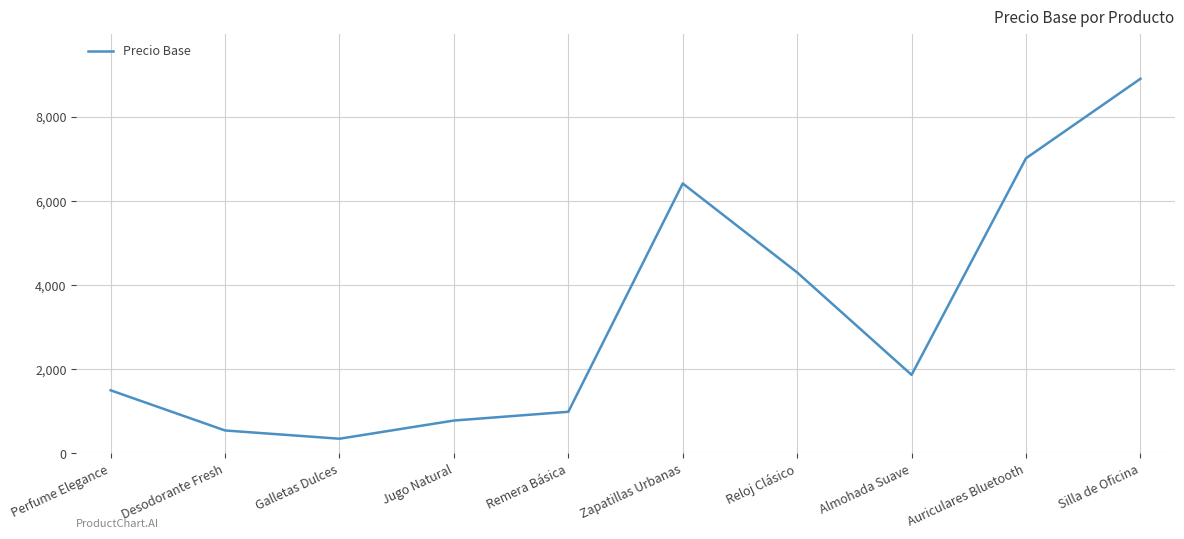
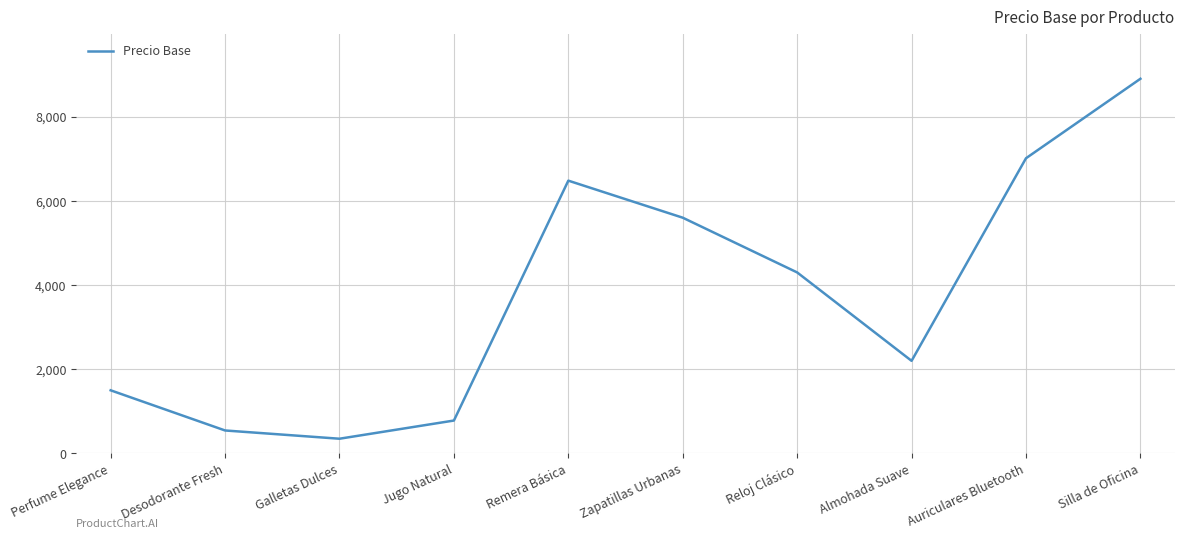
Remera Básica: 1,000 -> 6,500
Zapatillas Urbanas: 6,400 -> 5,600
Almohada Suave: 1,900 -> 2,200
